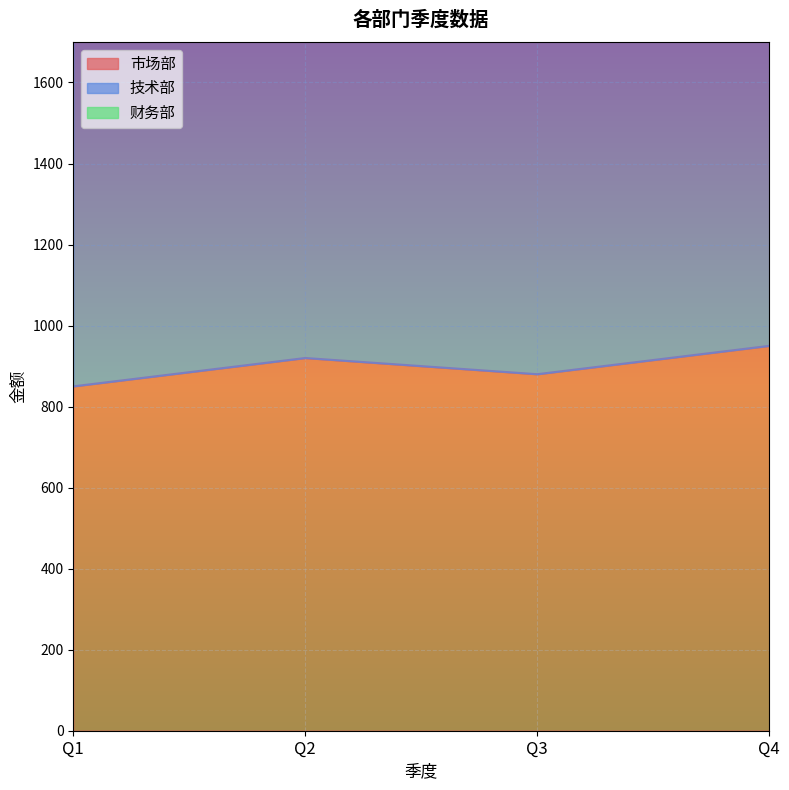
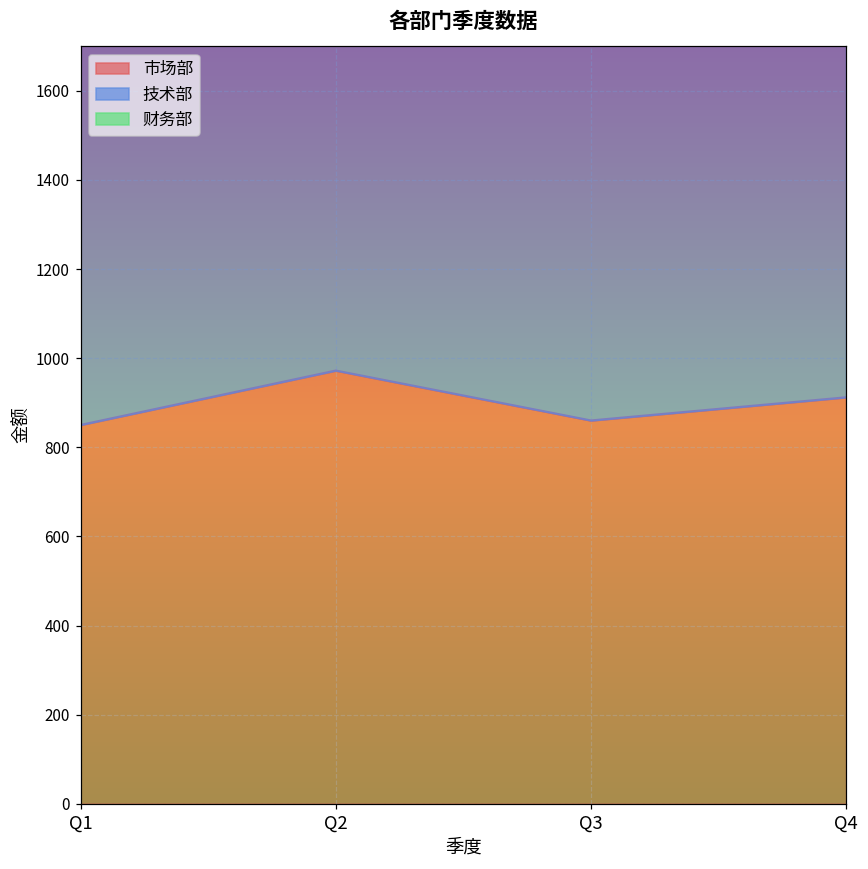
市场部, Q2: 920 -> 970
市场部, Q3: 880 -> 860
市场部, Q4: 950 -> 910
